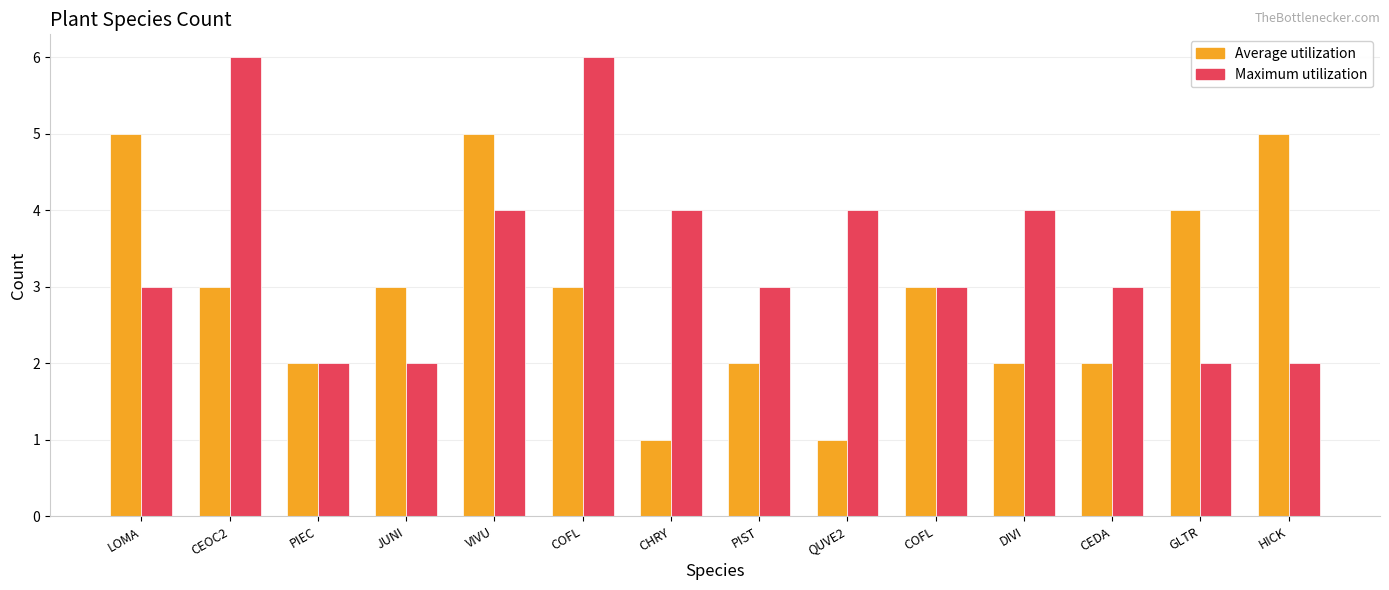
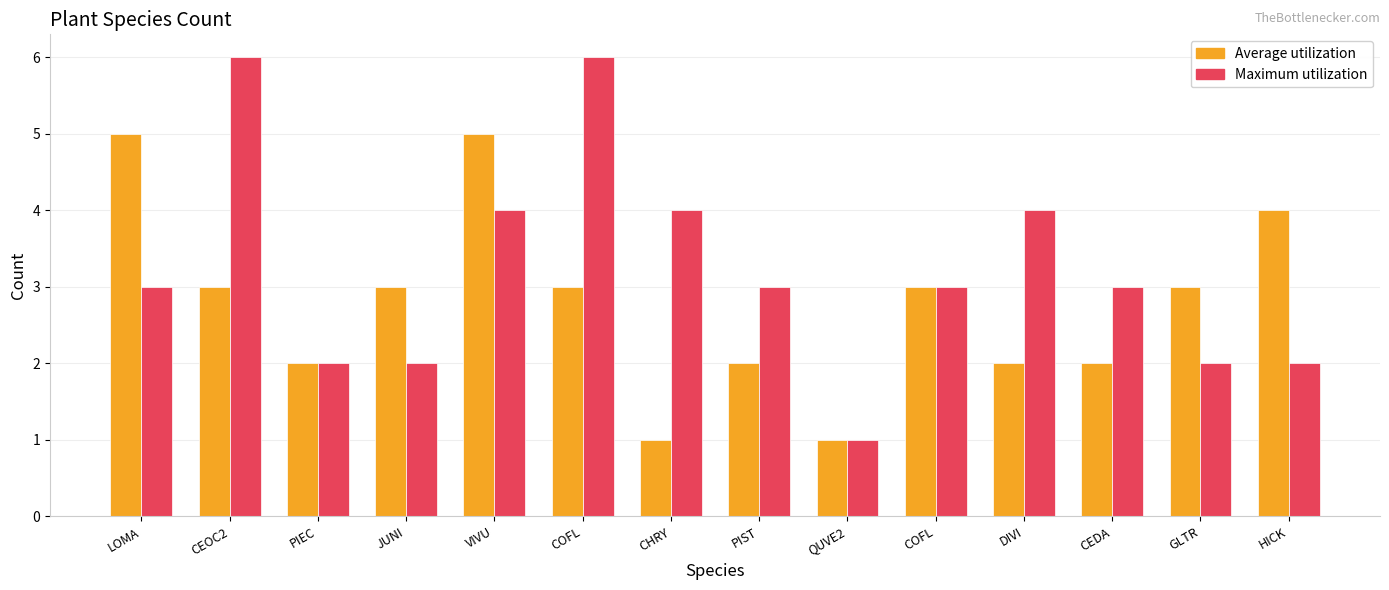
Maximum utilization, QUVE2: 4 -> 1
Average utilization, GLTR: 4 -> 3
Average utilization, HICK: 5 -> 4
